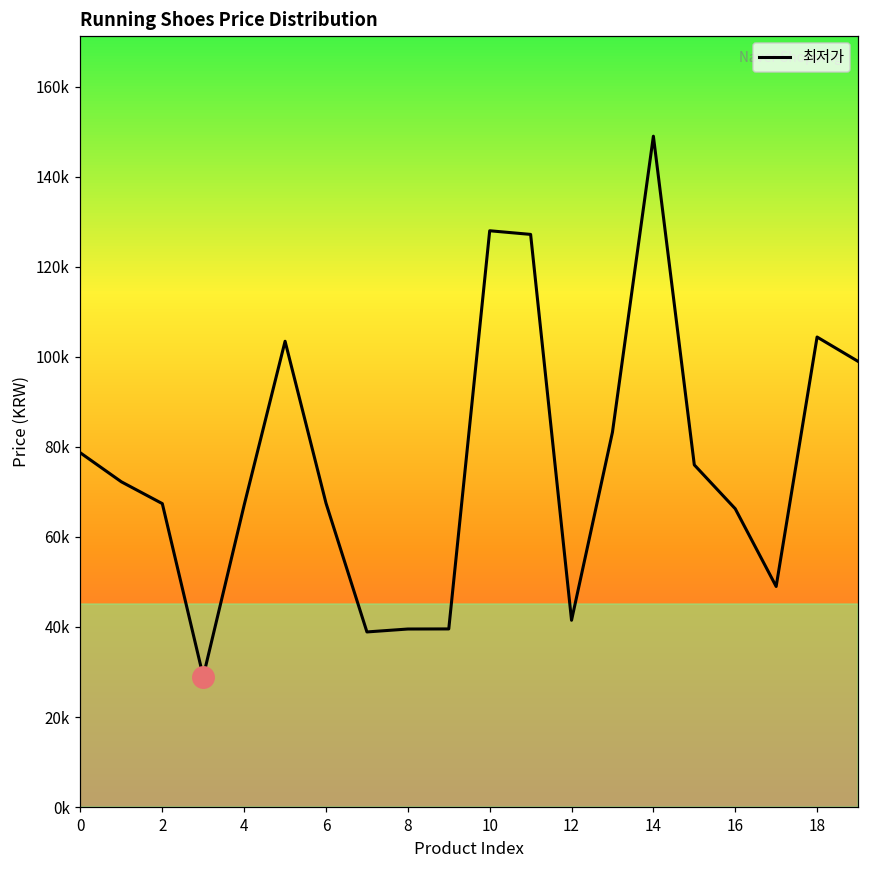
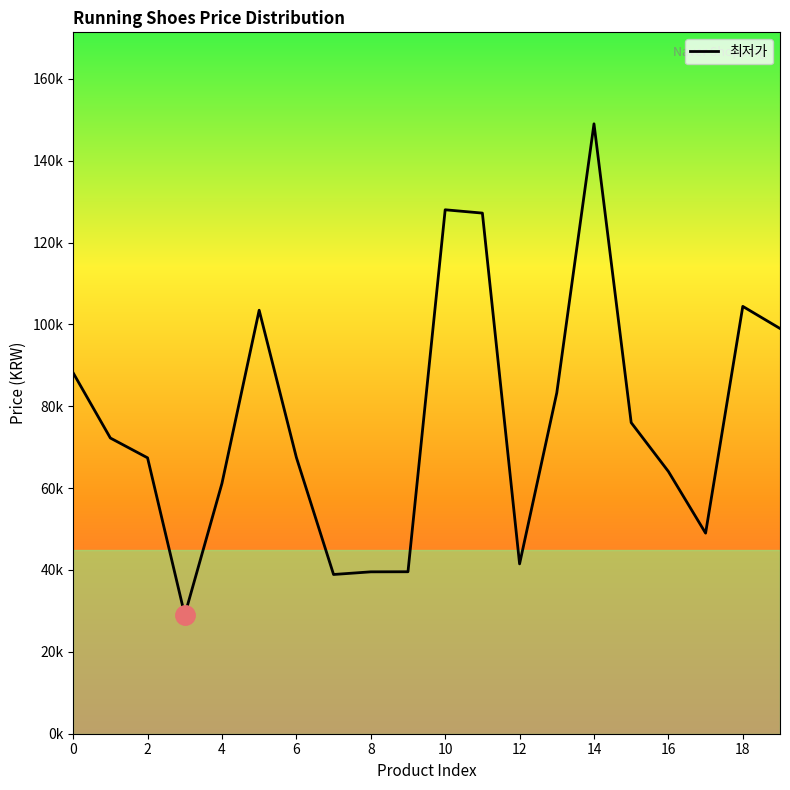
최저가, 0: 79000 -> 88000
최저가, 4: 67000 -> 61000
최저가, 16: 66000 -> 64000
